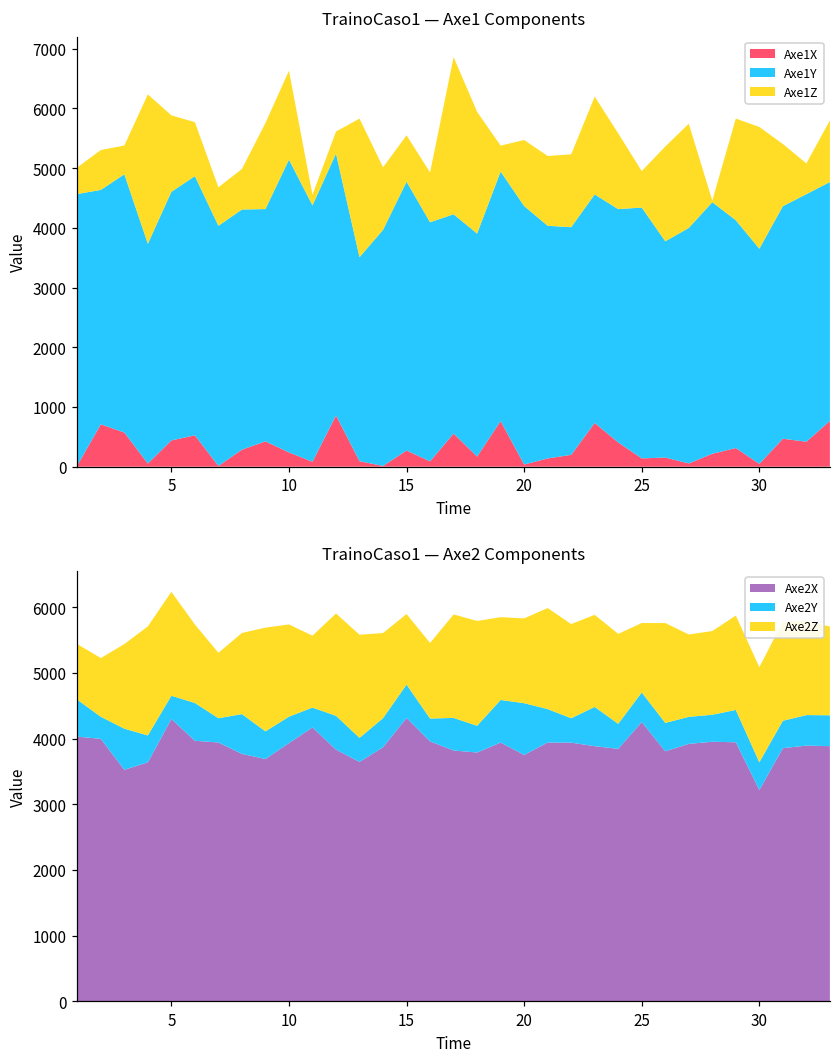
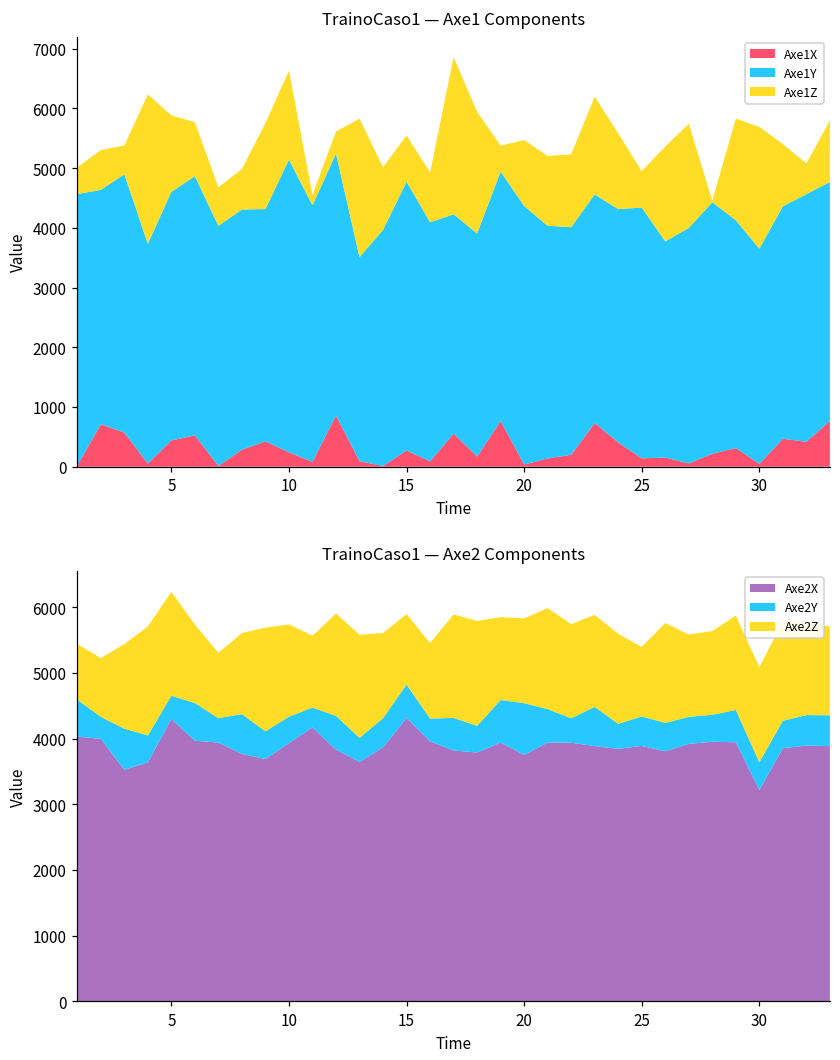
TrainoCaso1 — Axe2 Components, Axe2X, 25: 4300 -> 3900
